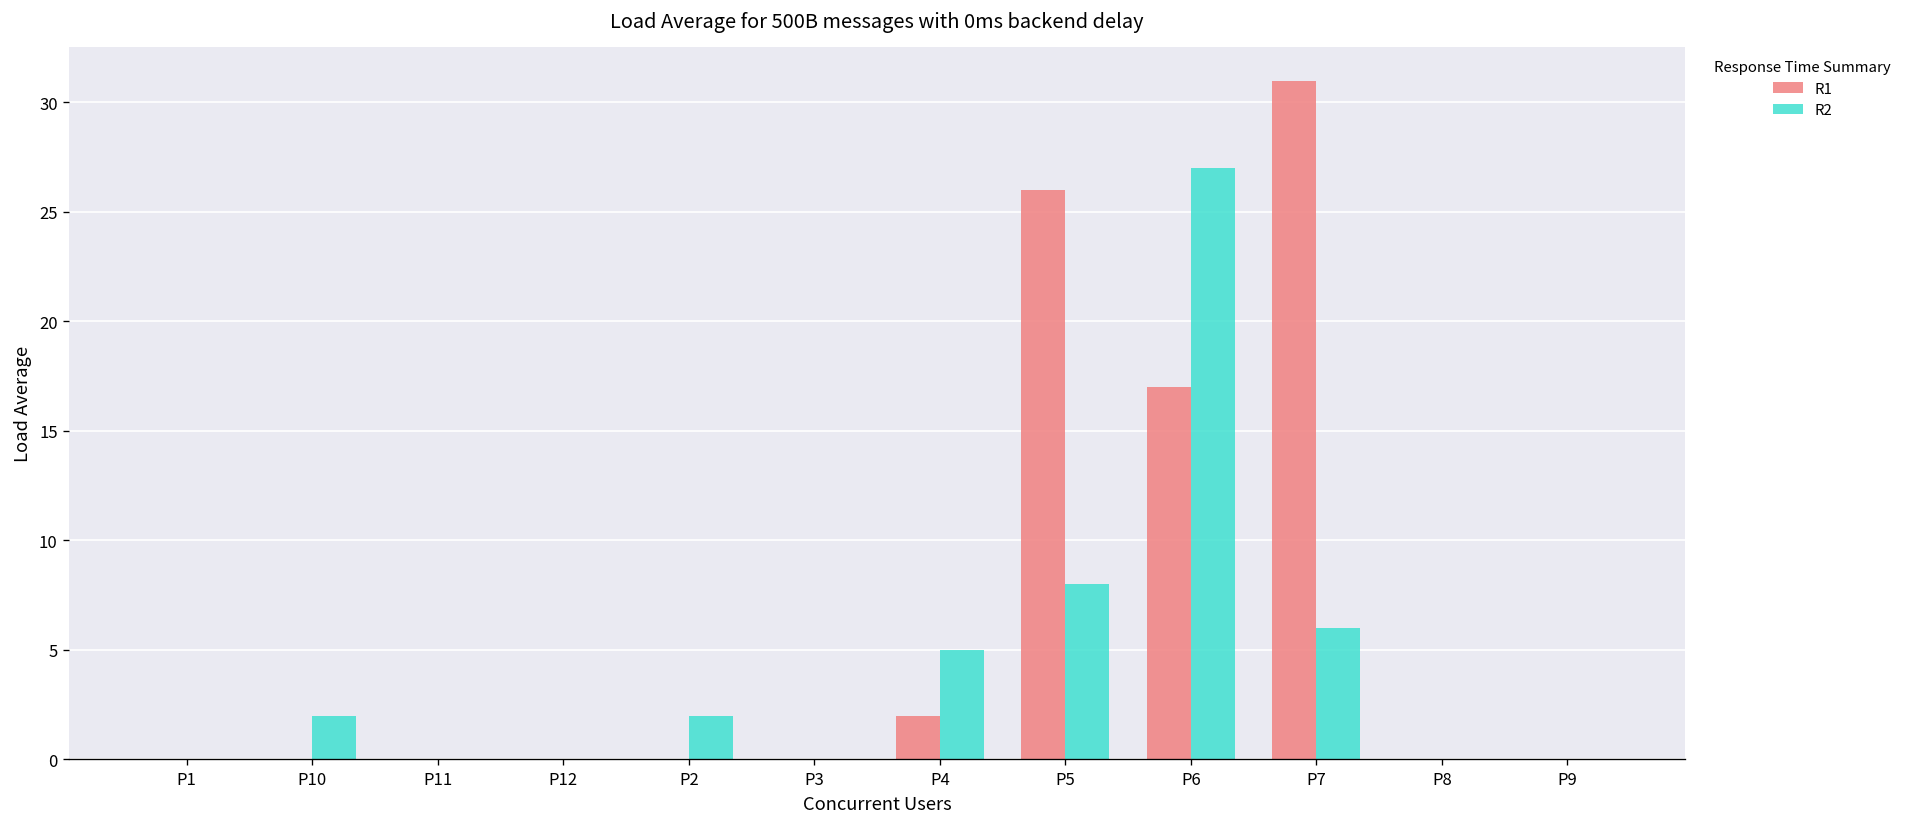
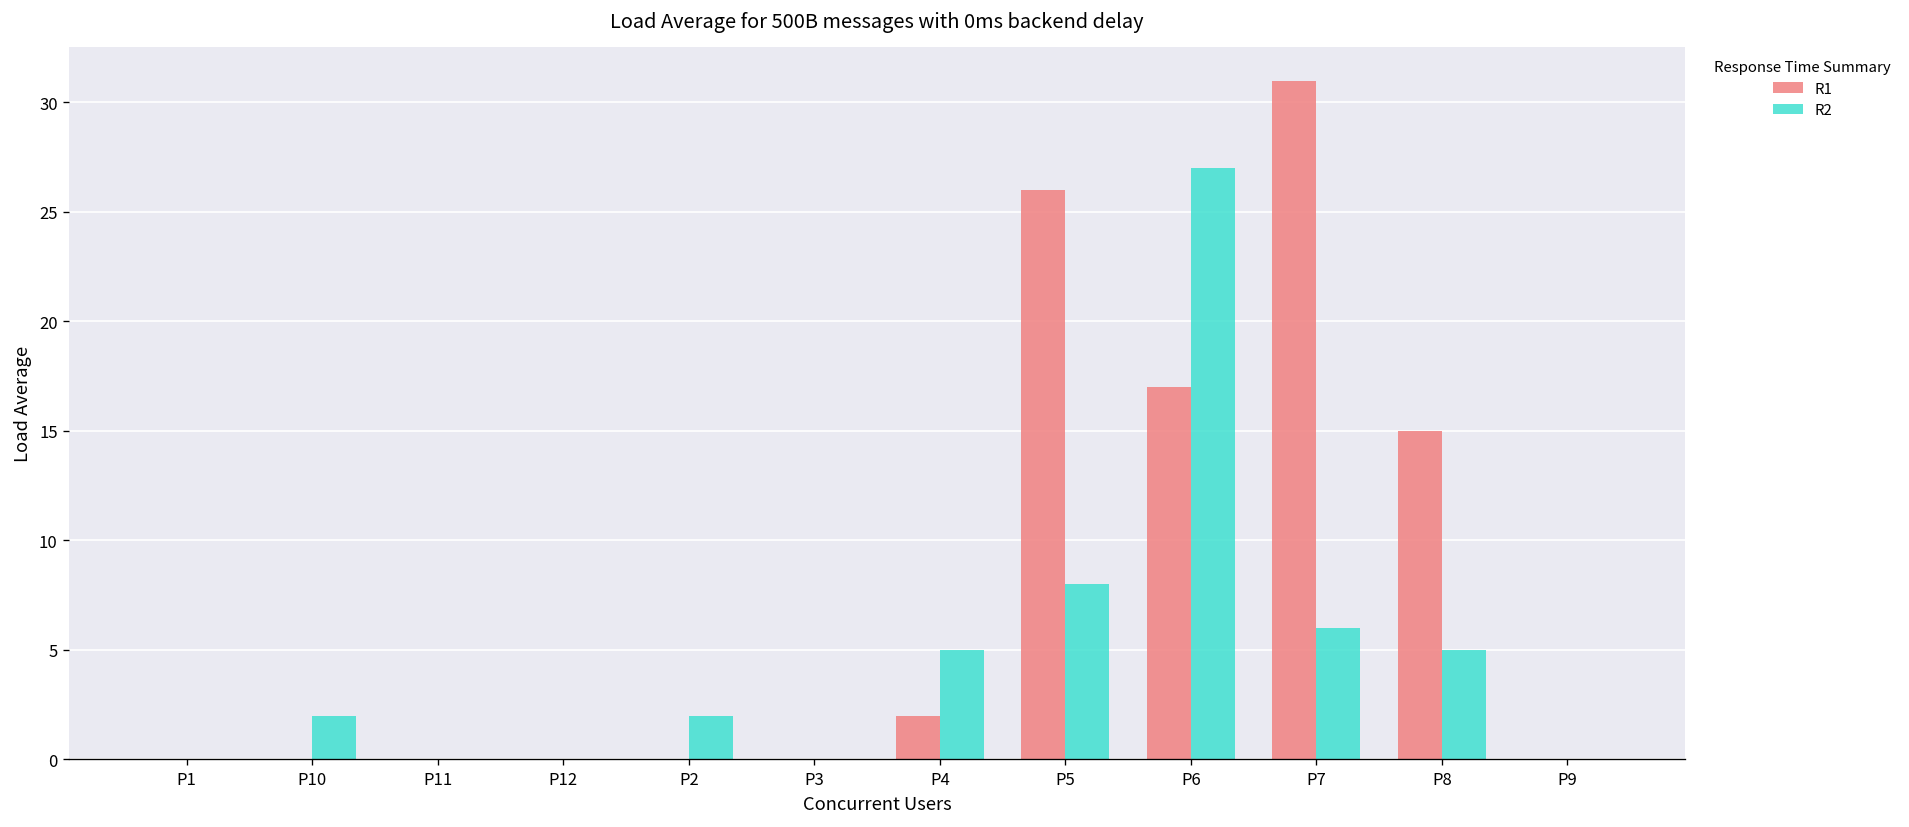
R1, P8: 0 -> 15
R2, P8: 0 -> 5
